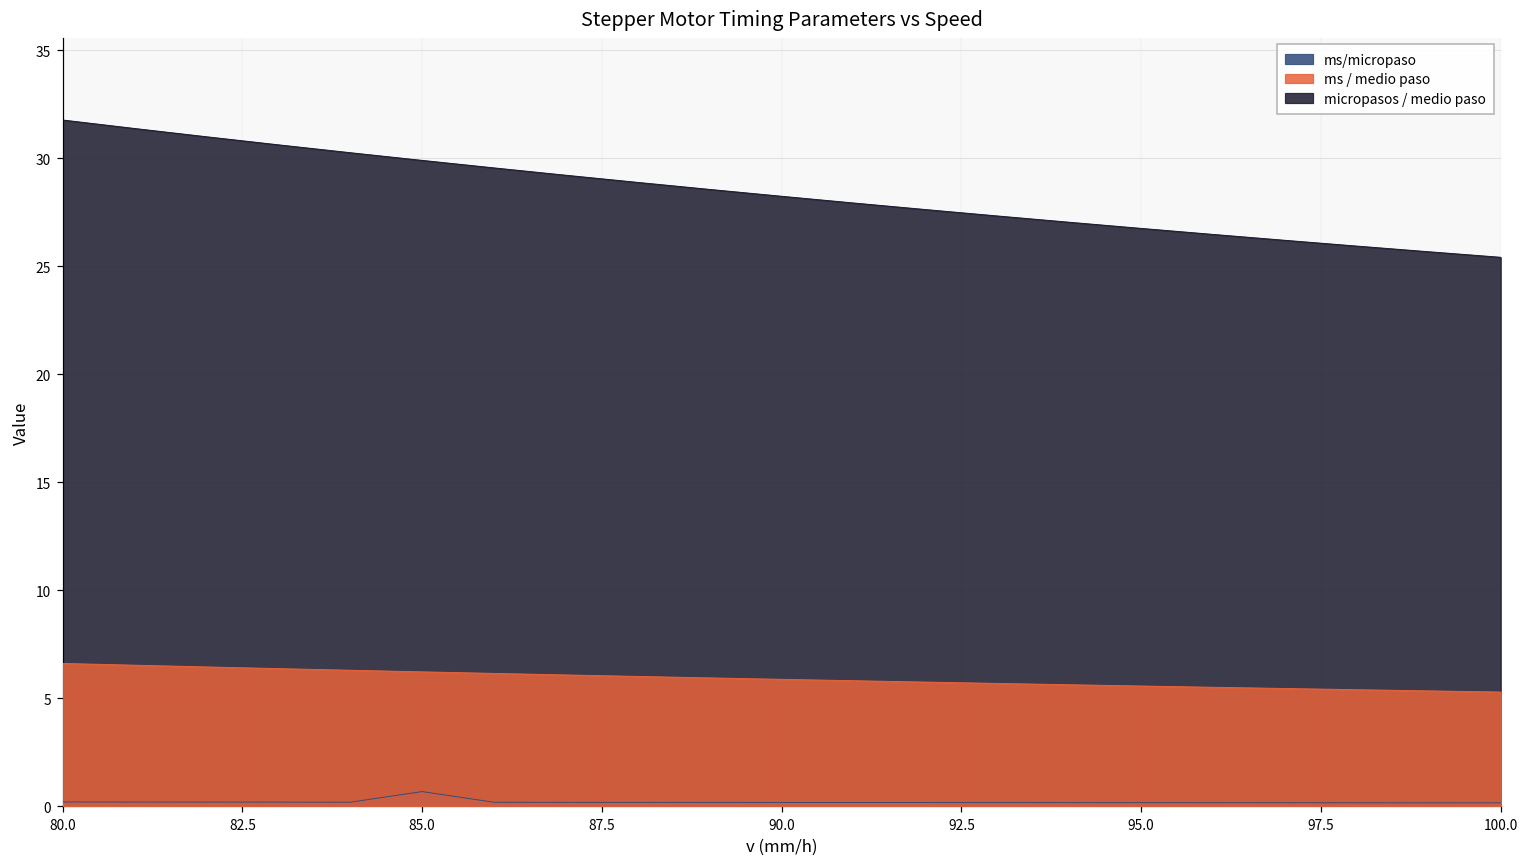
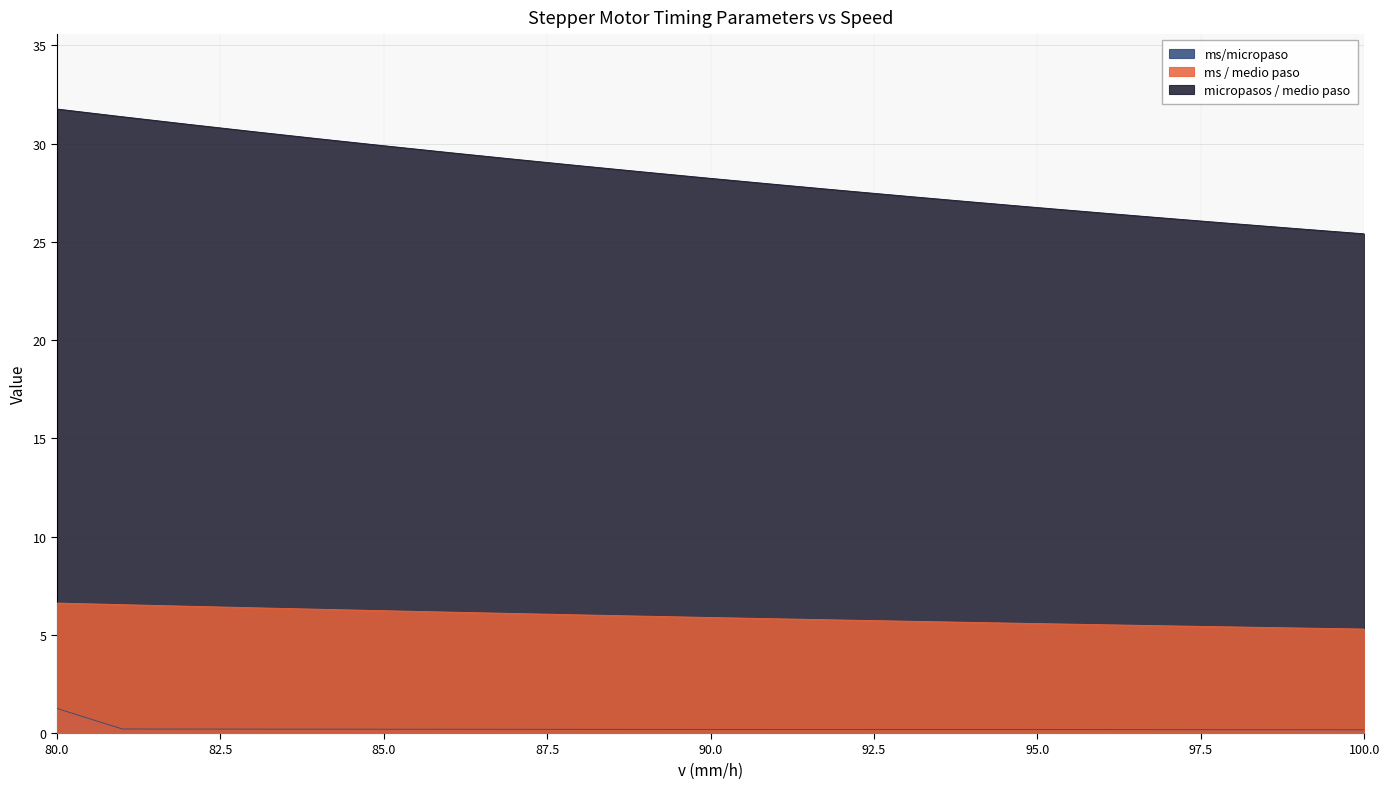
ms/micropaso, 80.0: 0.2 -> 1.3
ms/micropaso, 85.0: 0.7 -> 0.2
